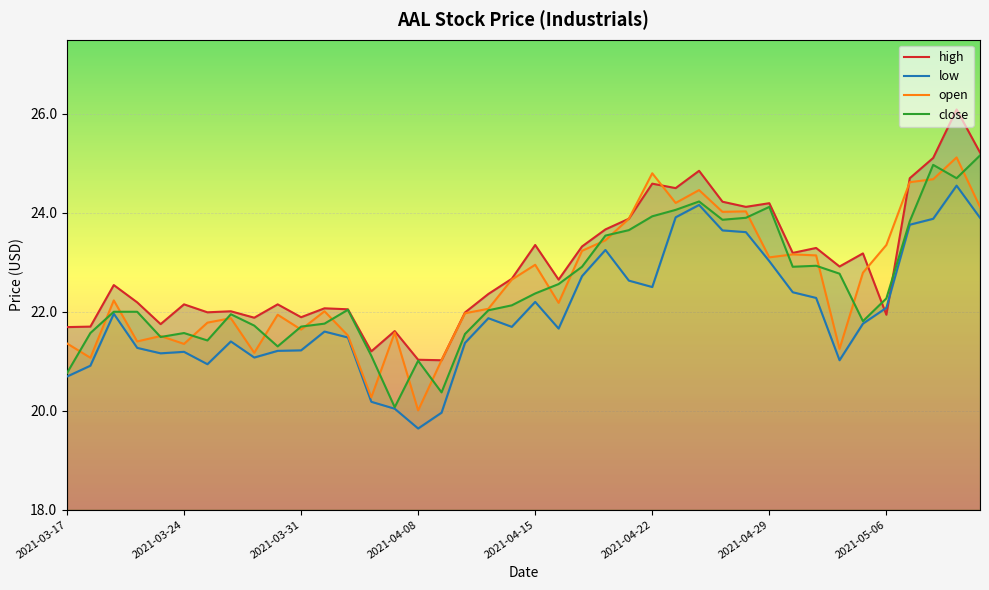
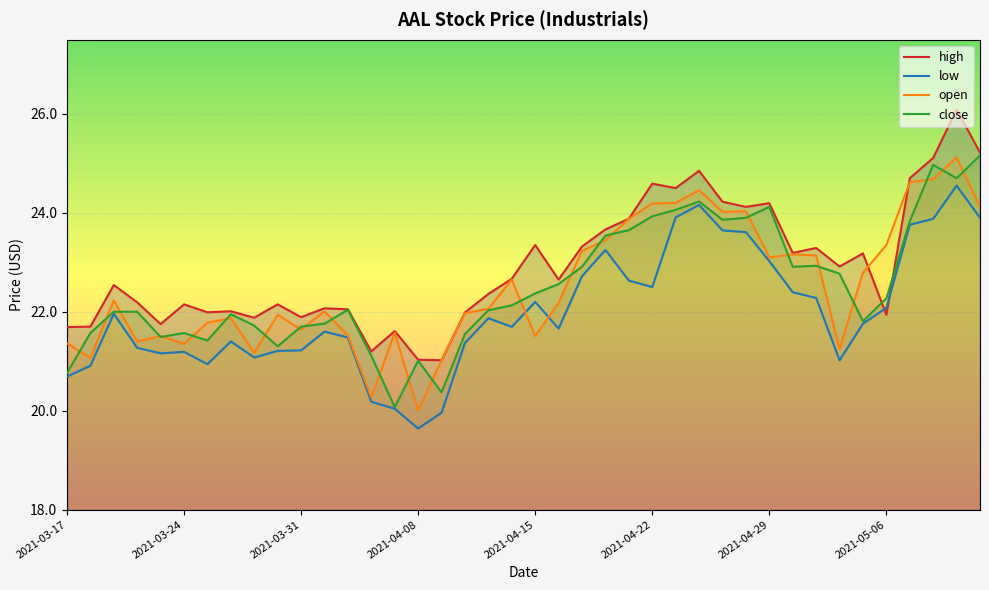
open, 2021-04-15: 23.0 -> 21.5
open, 2021-04-22: 24.8 -> 24.2
